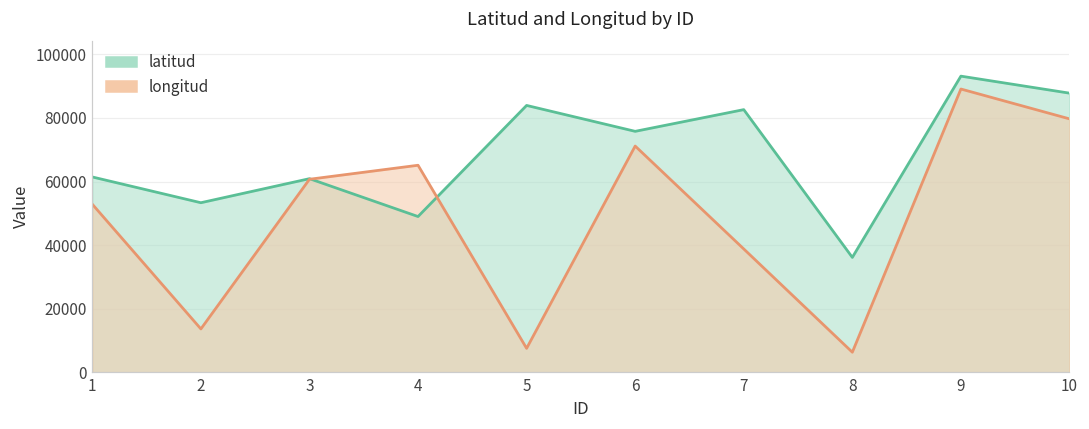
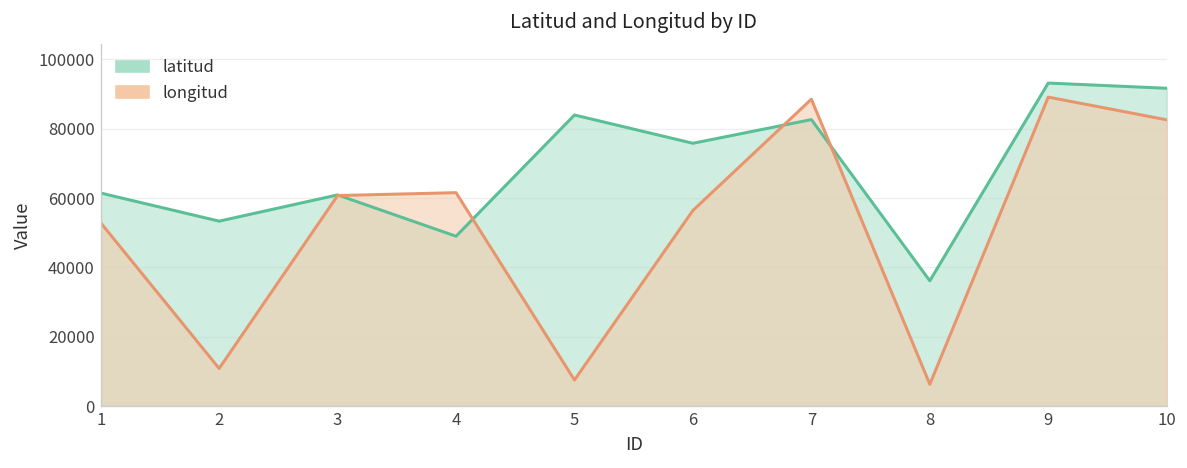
longitud, 2: 14000 -> 11000
longitud, 4: 65000 -> 62000
longitud, 6: 71000 -> 56000
longitud, 7: 39000 -> 89000
latitud, 10: 88000 -> 92000
longitud, 10: 80000 -> 83000
